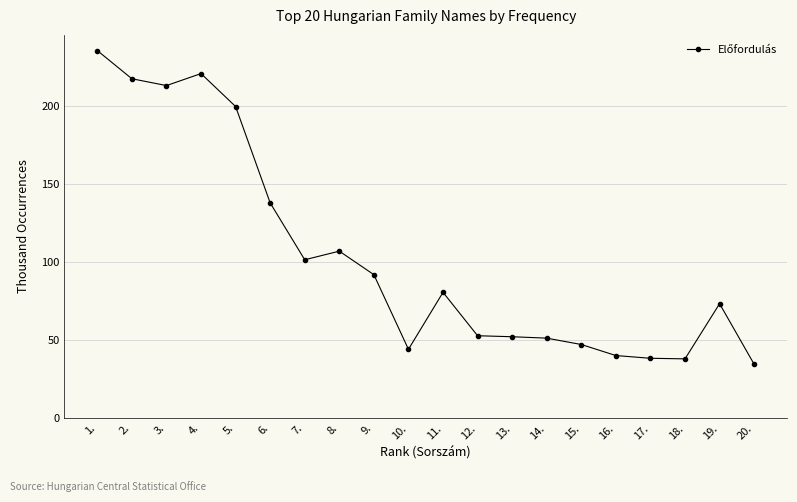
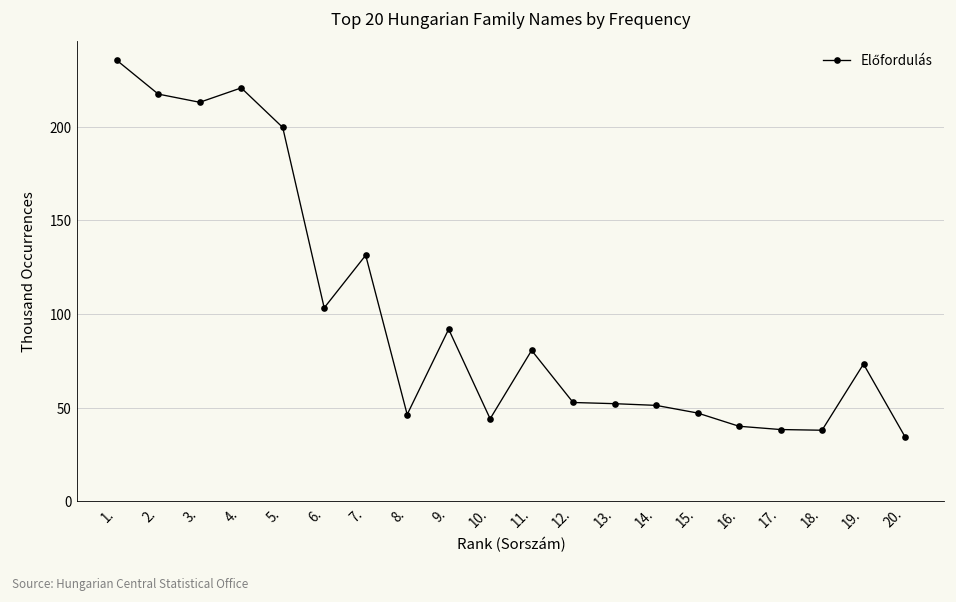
6.: 138 -> 103
7.: 101 -> 131
8.: 107 -> 46
